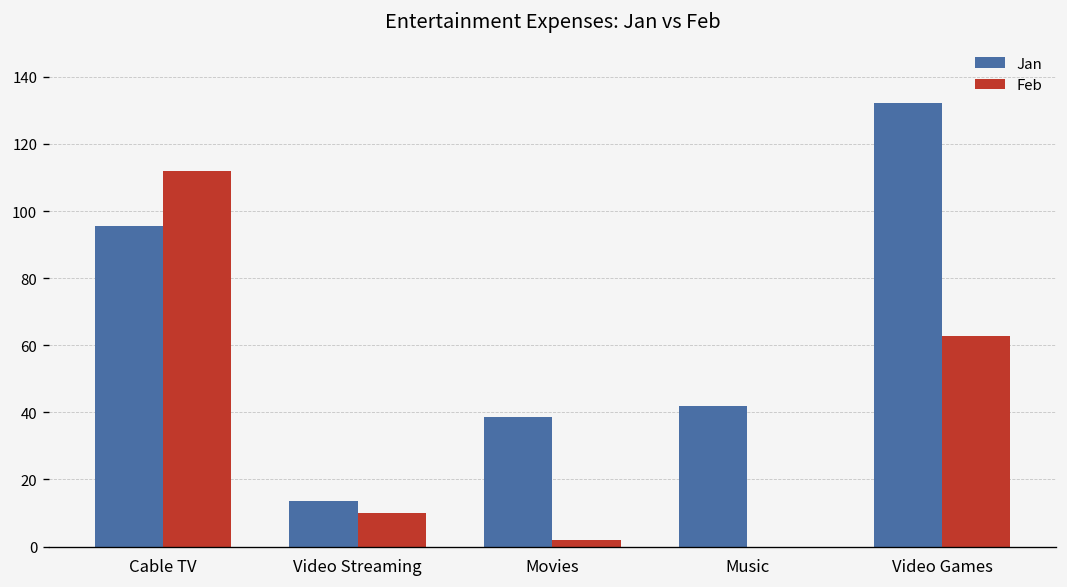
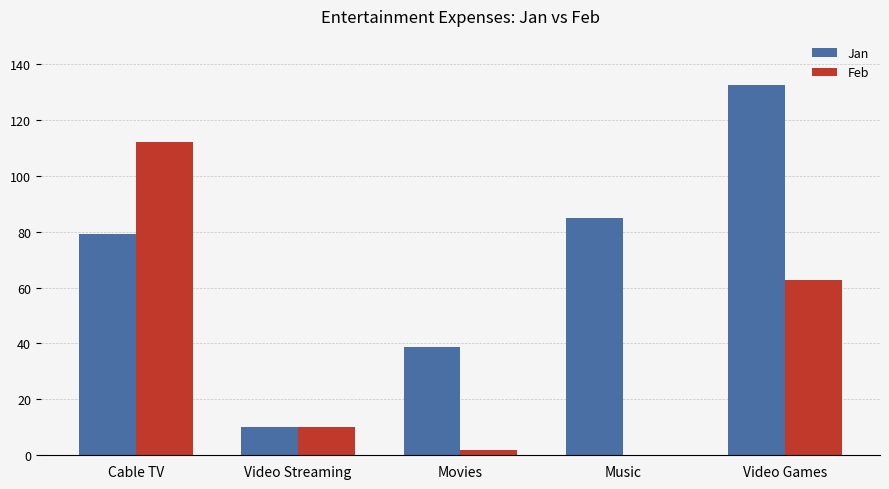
Jan, Cable TV: 96 -> 79
Jan, Video Streaming: 14 -> 10
Jan, Music: 42 -> 85
